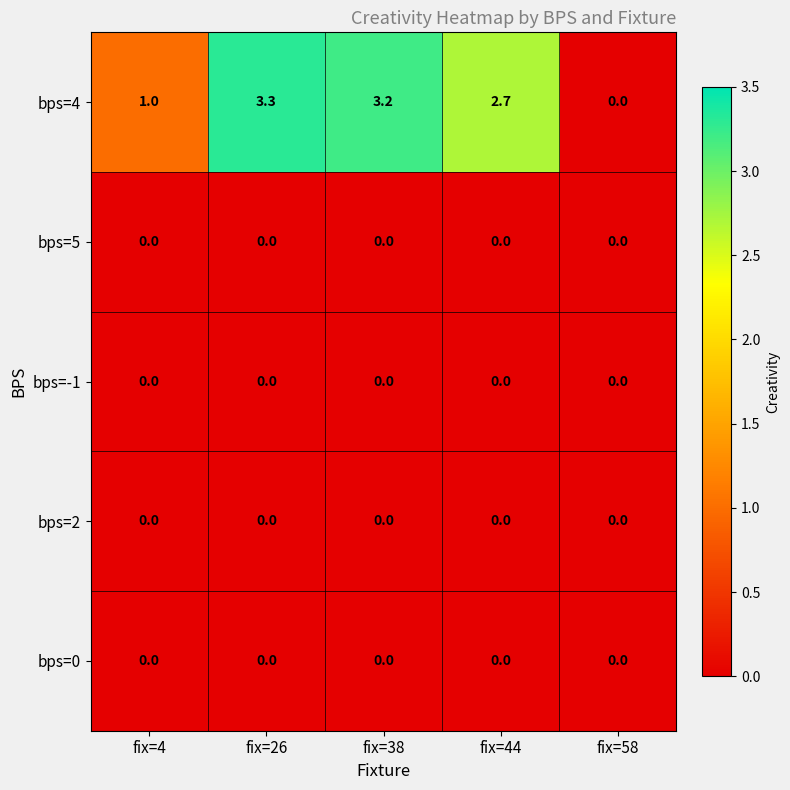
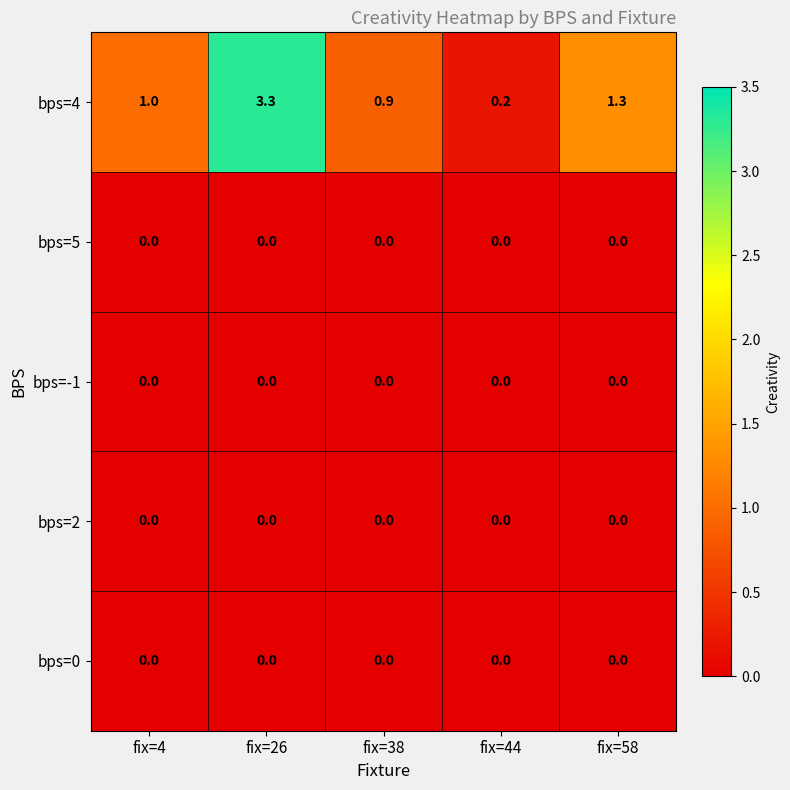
bps=4, fix=38: 3.2 -> 0.9
bps=4, fix=44: 2.7 -> 0.2
bps=4, fix=58: 0.0 -> 1.3
